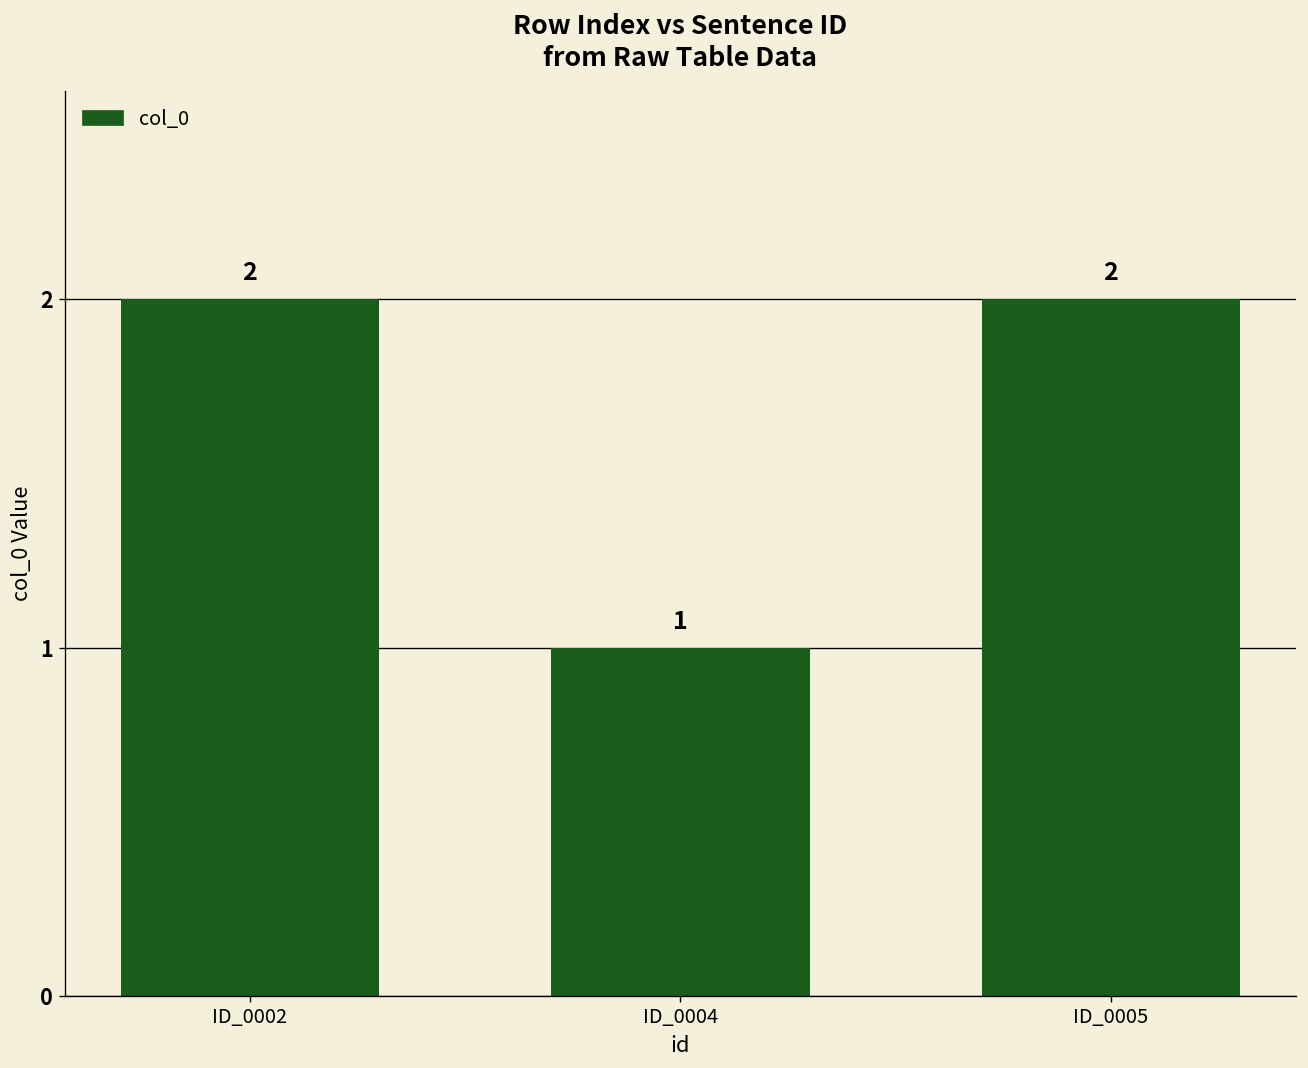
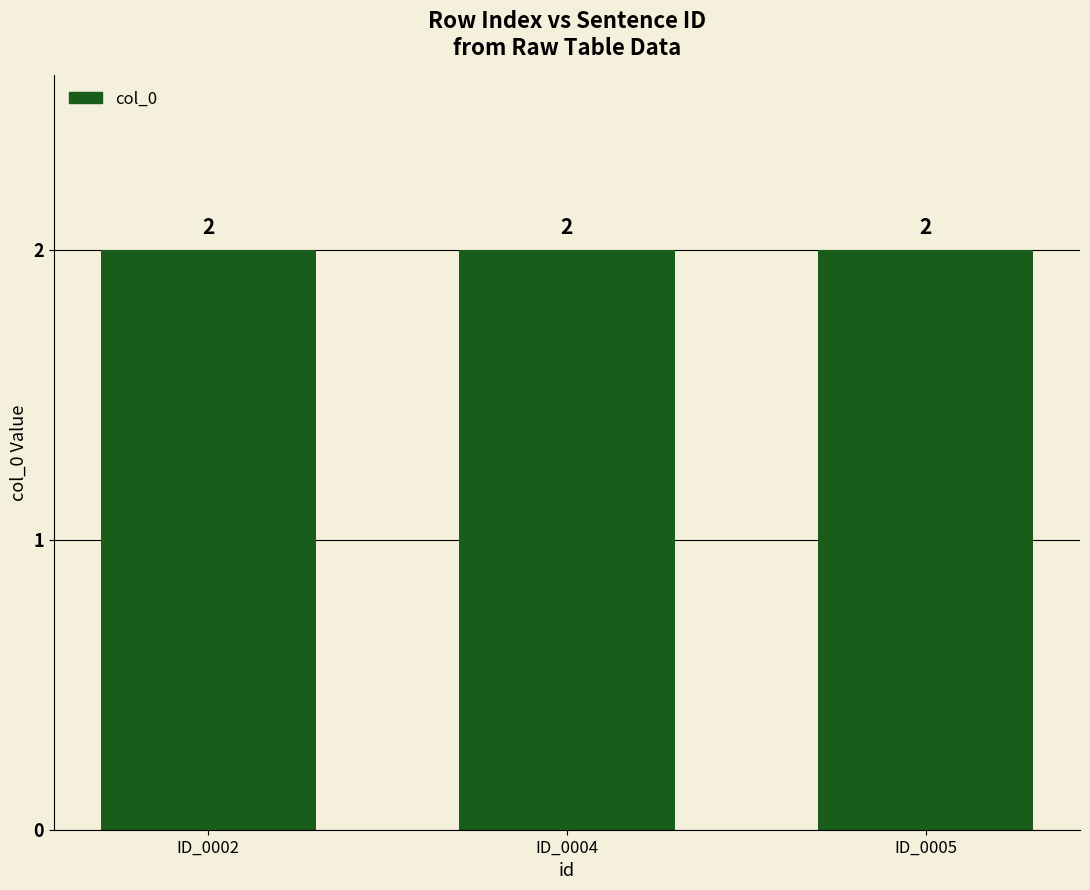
ID_0004: 1 -> 2
